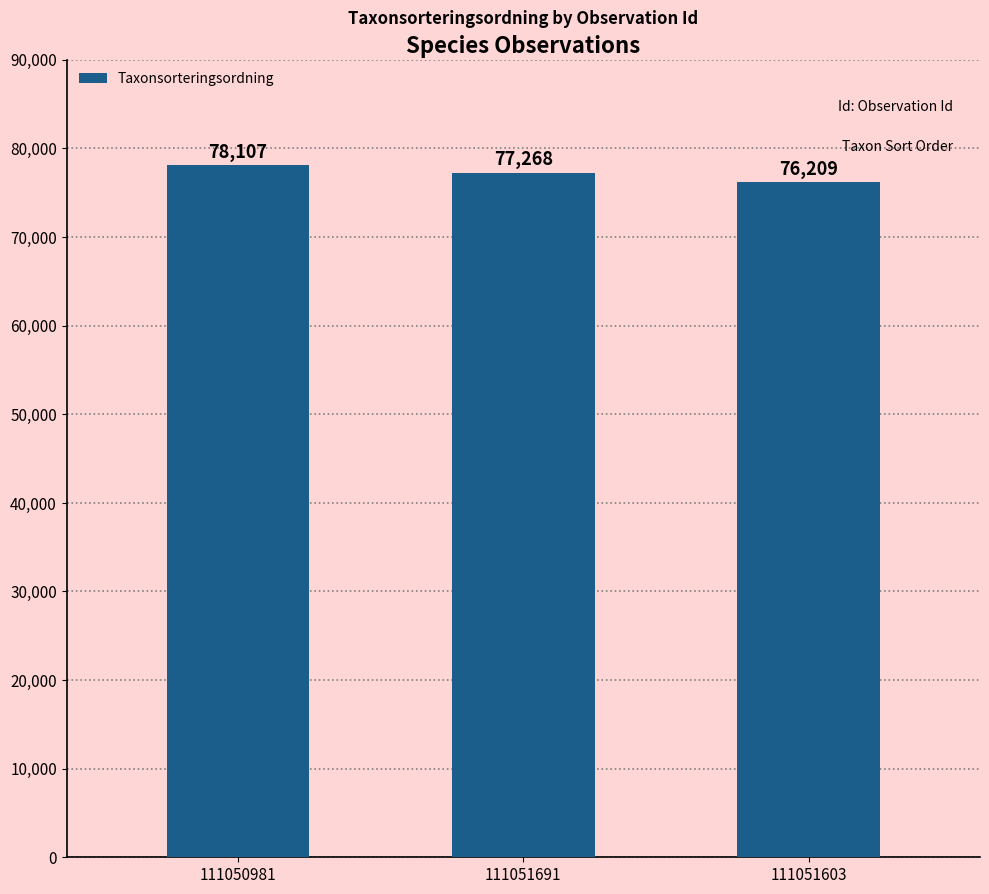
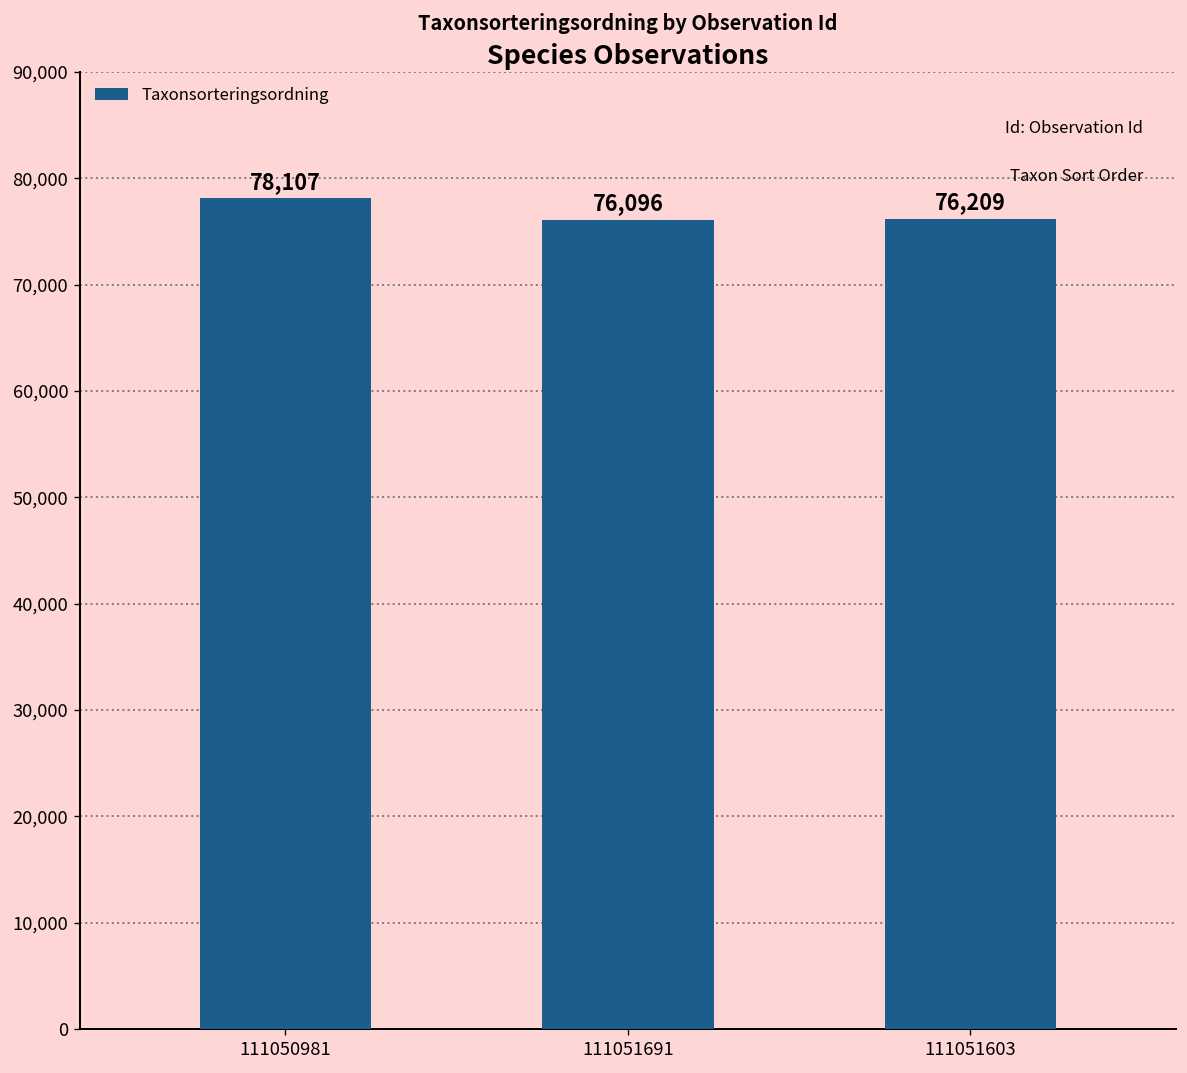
111051691: 77,268 -> 76,096
